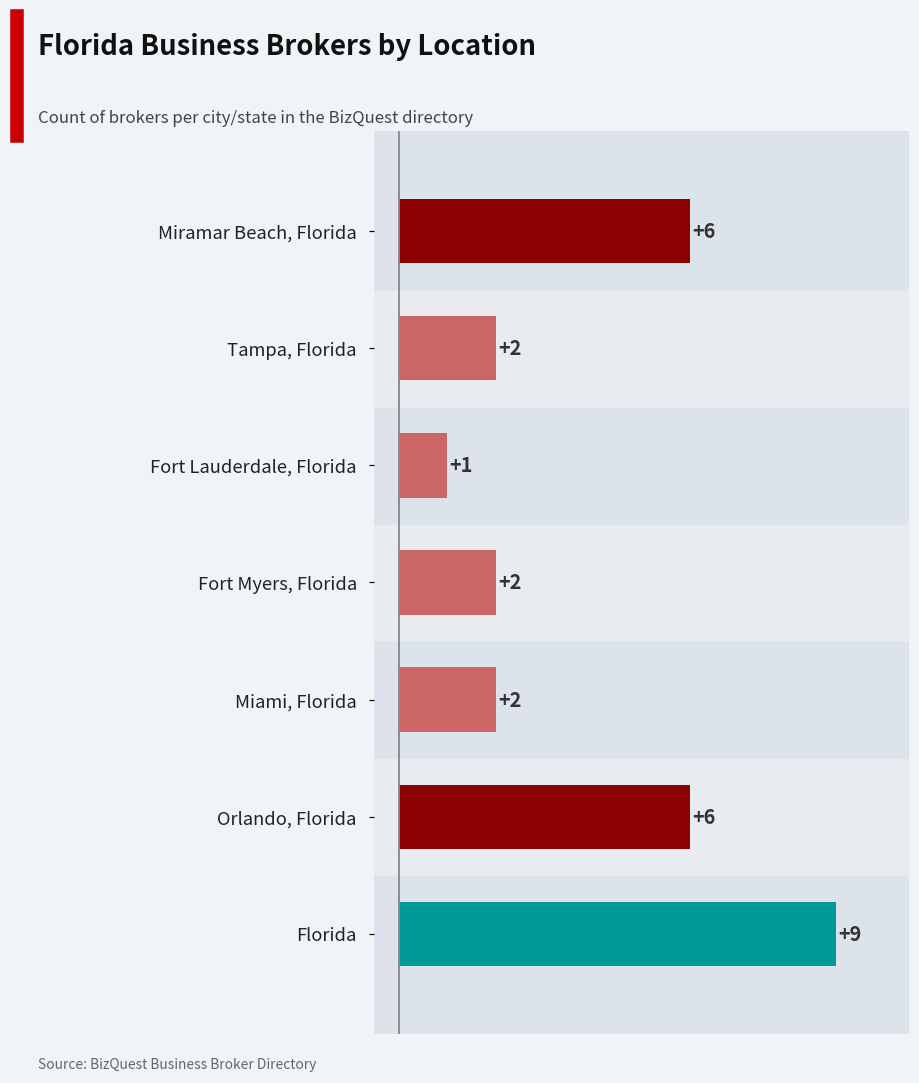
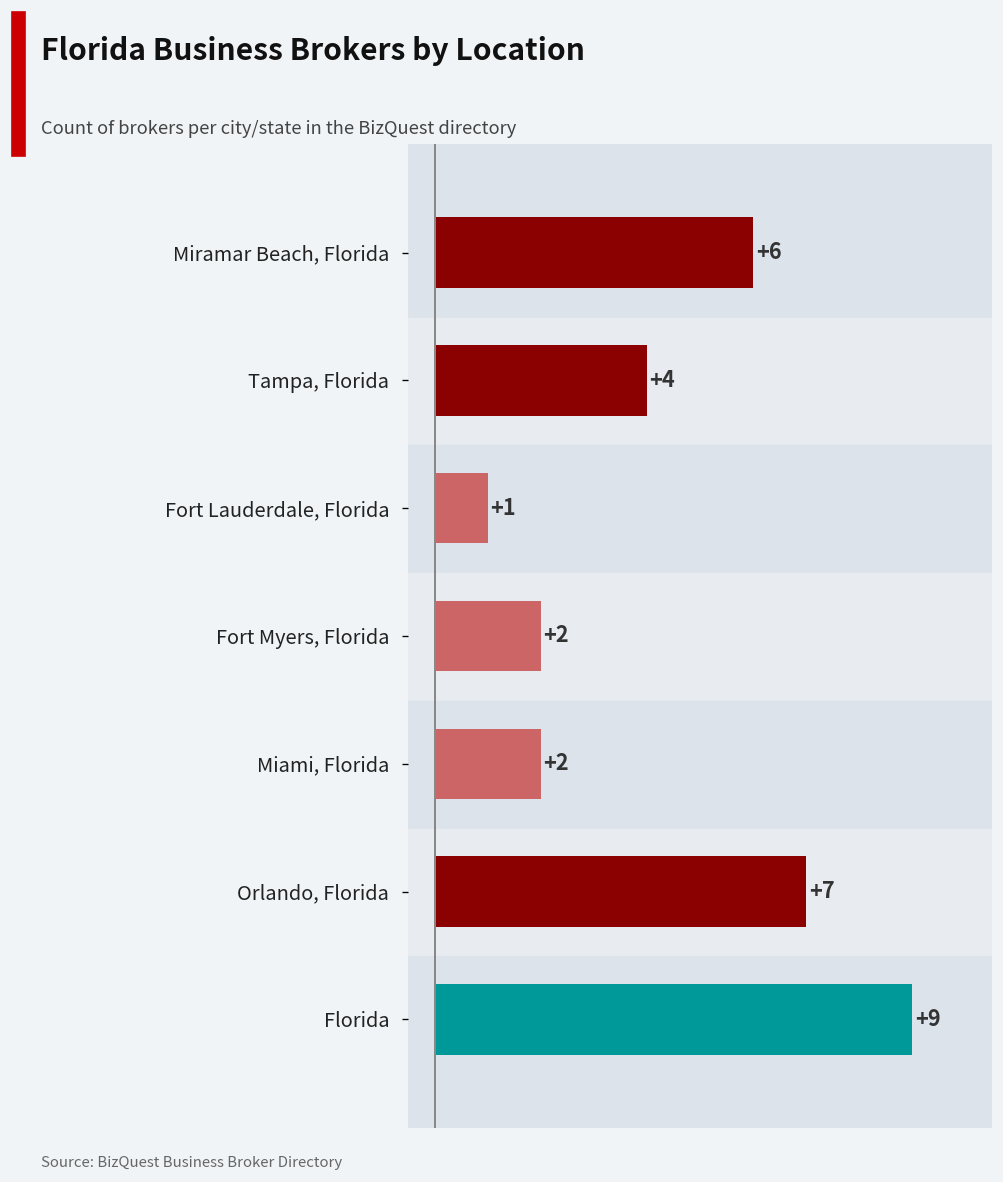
Tampa, Florida: +2 -> +4
Orlando, Florida: +6 -> +7
